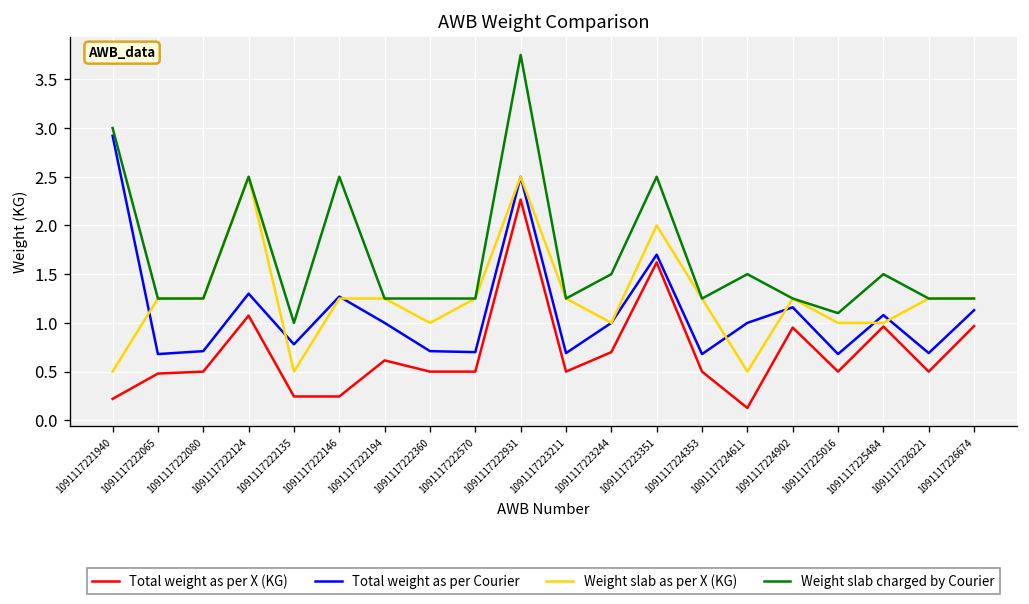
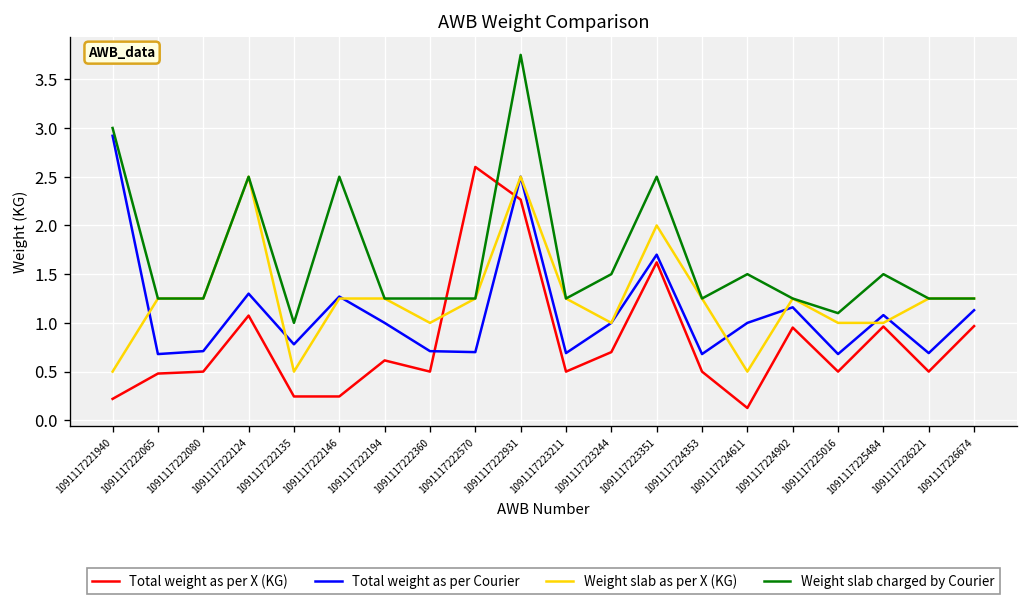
Total weight as per X (KG), 1091117222570: 0.5 -> 2.6
